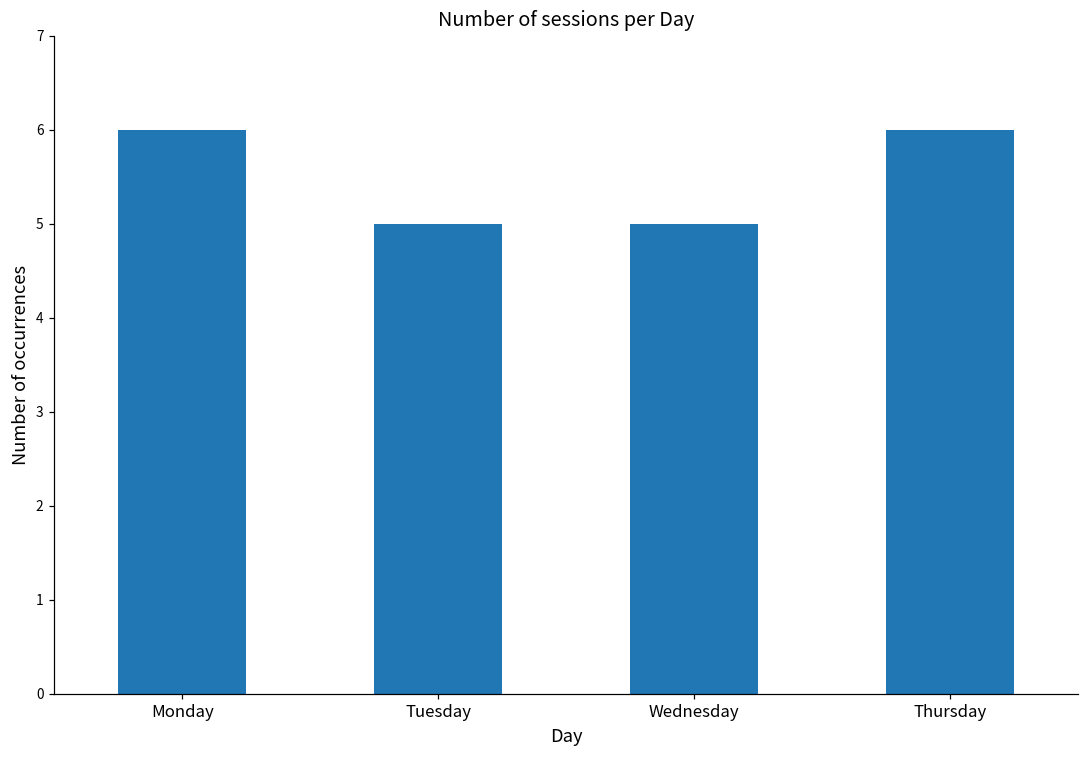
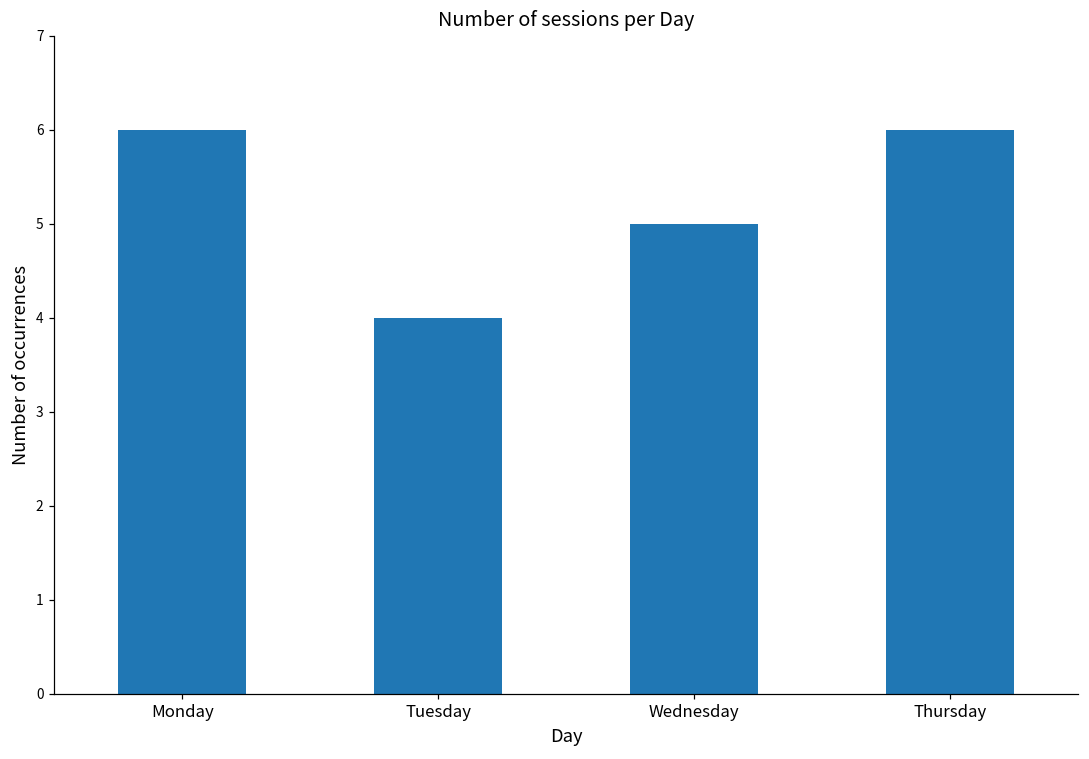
Tuesday: 5 -> 4
